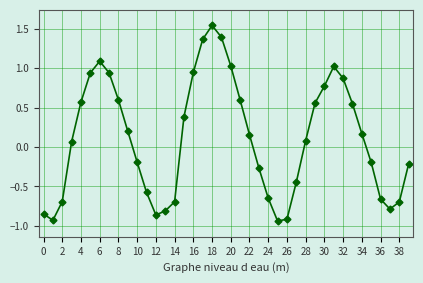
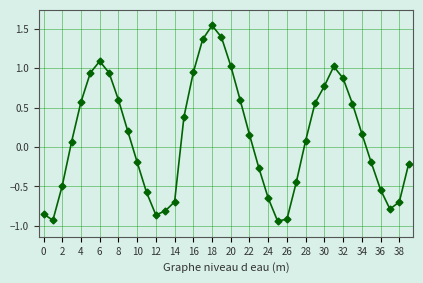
2: -0.7 -> -0.5
36: -0.7 -> -0.5
